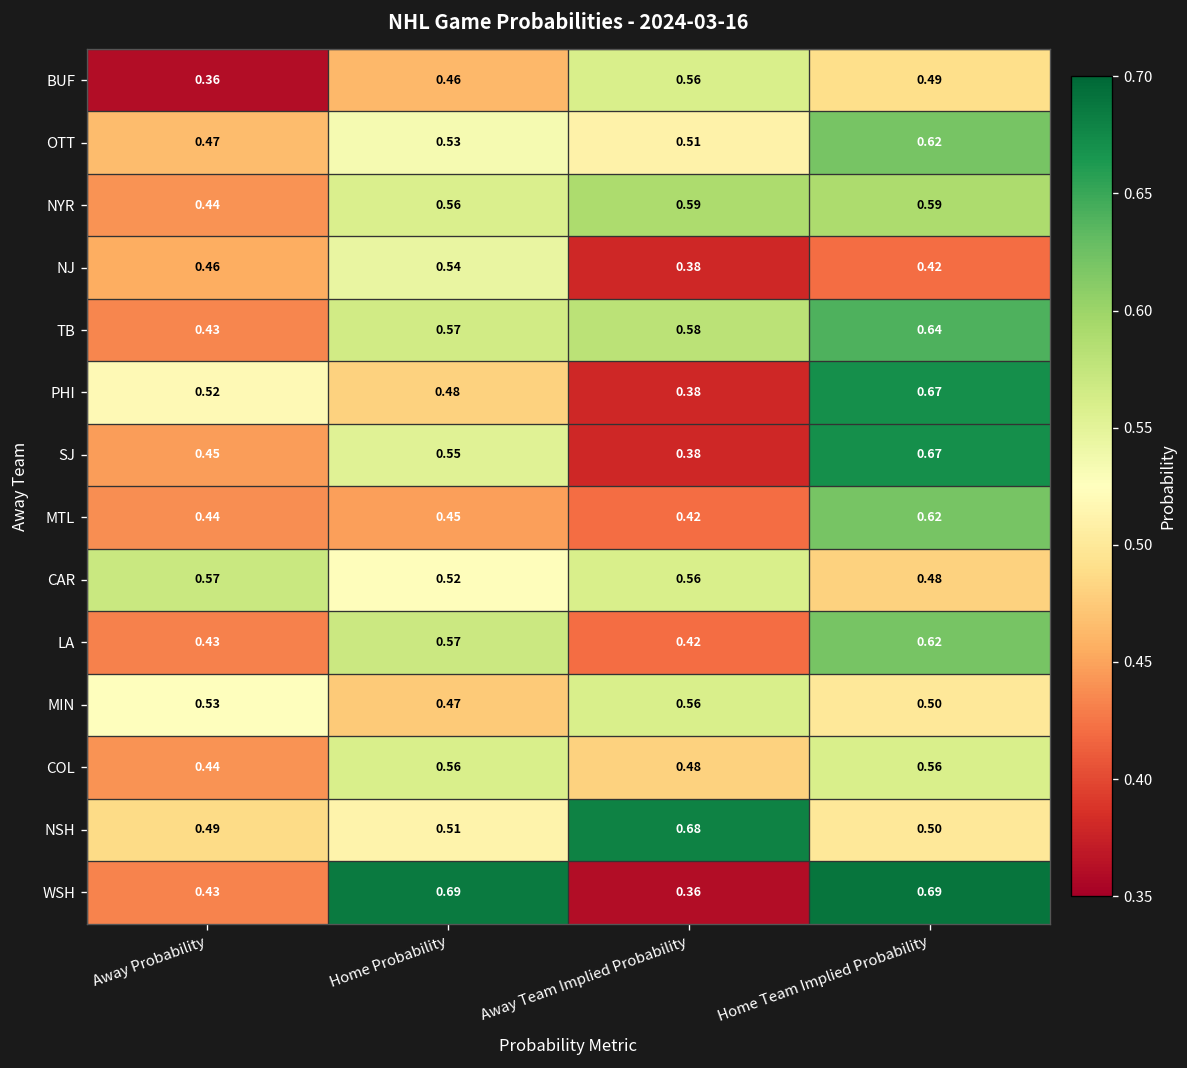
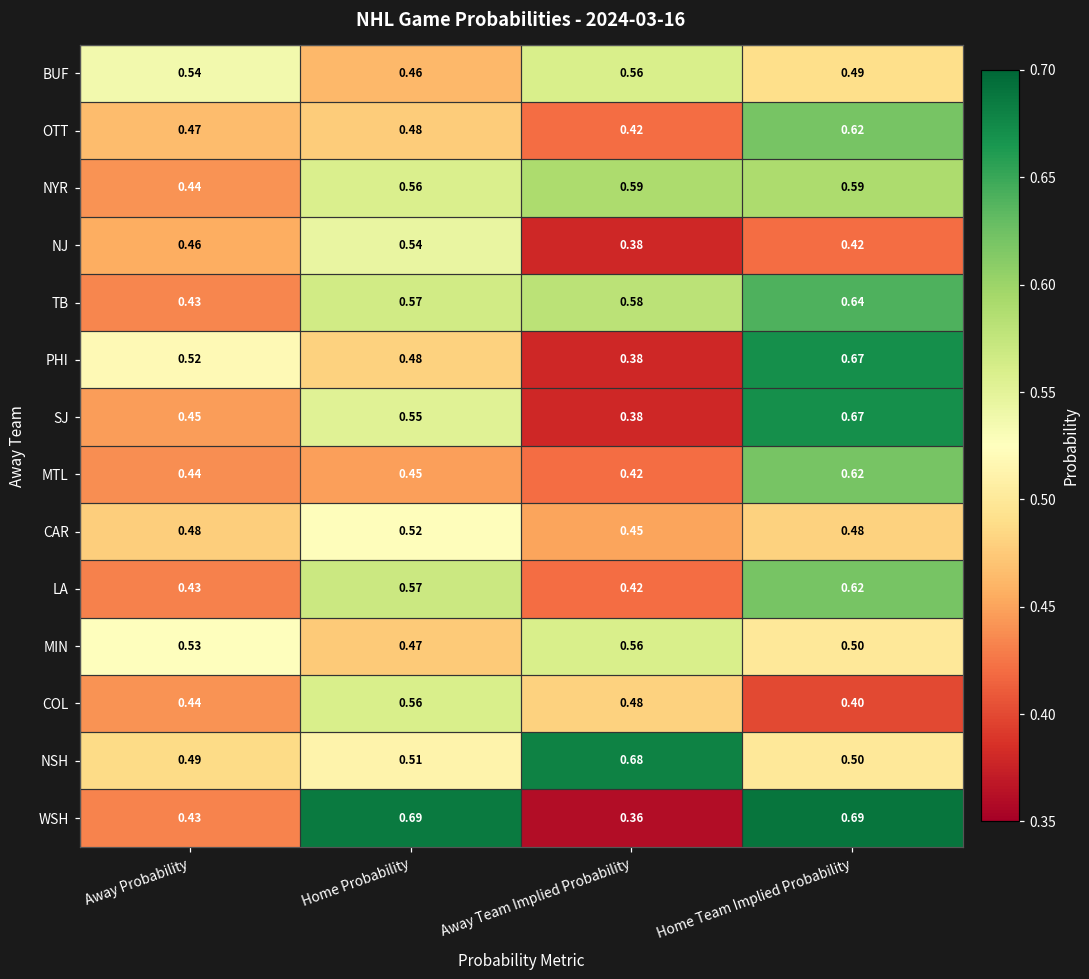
BUF, Away Probability: 0.36 -> 0.54
OTT, Home Probability: 0.53 -> 0.48
OTT, Away Team Implied Probability: 0.51 -> 0.42
CAR, Away Probability: 0.57 -> 0.48
CAR, Away Team Implied Probability: 0.56 -> 0.45
COL, Home Team Implied Probability: 0.56 -> 0.40
